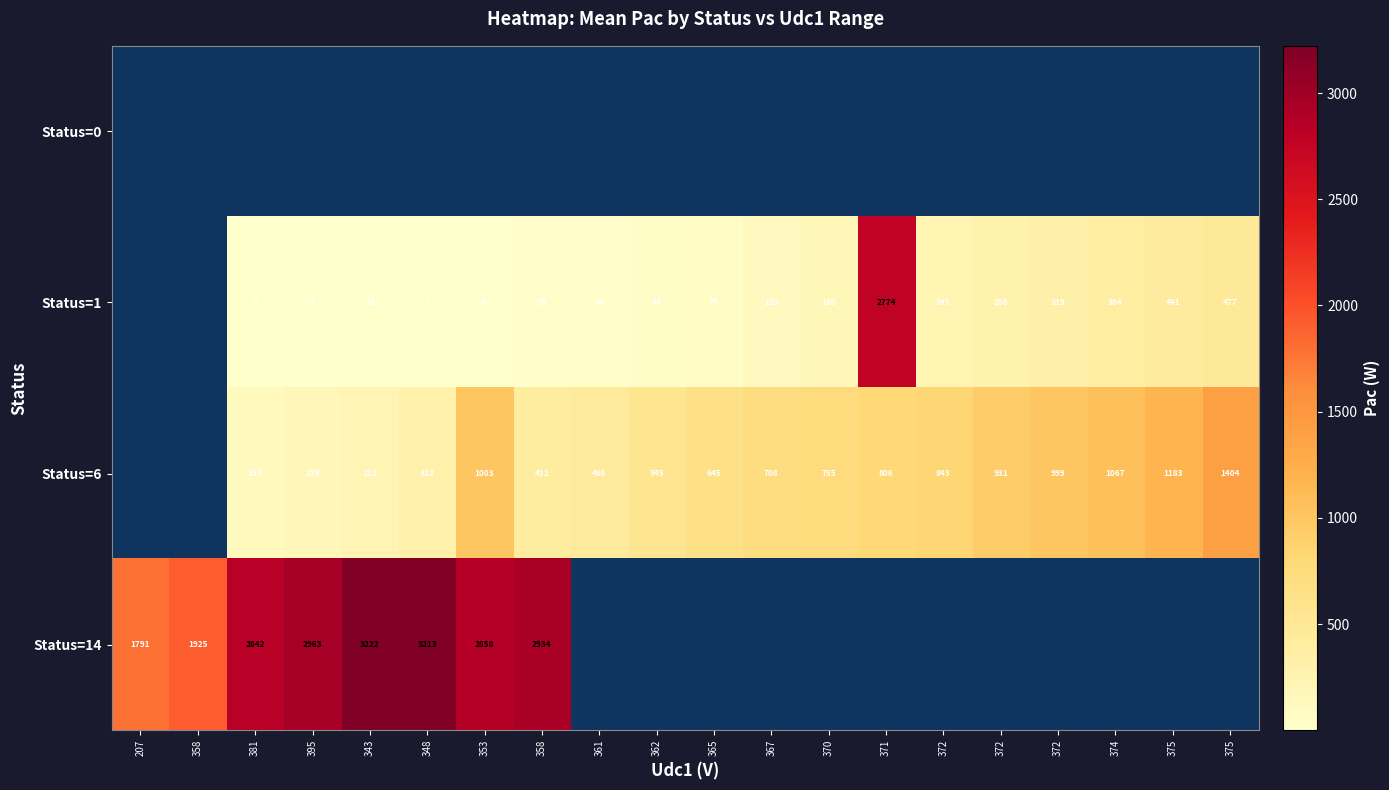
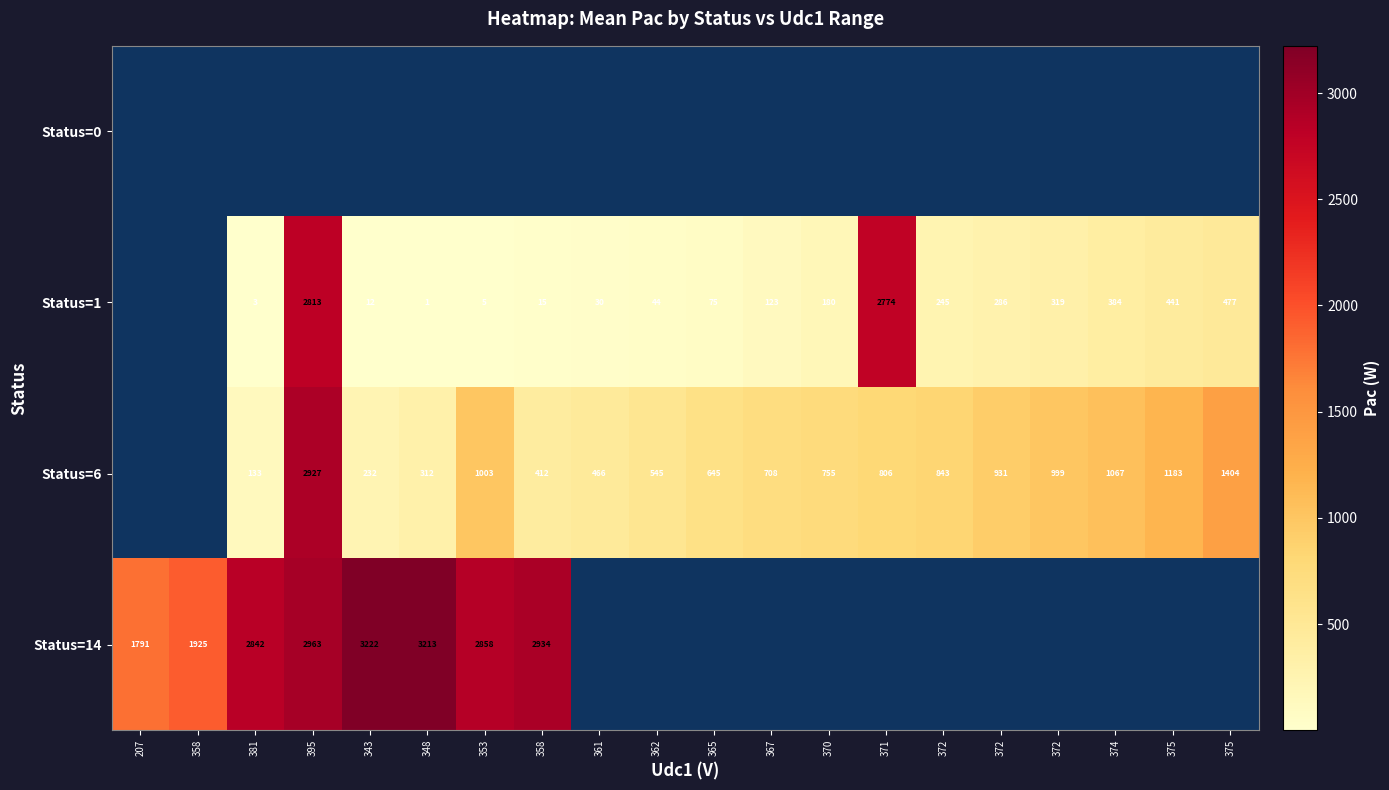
Status=1, 395: 2 -> 2813
Status=6, 395: 176 -> 2927
